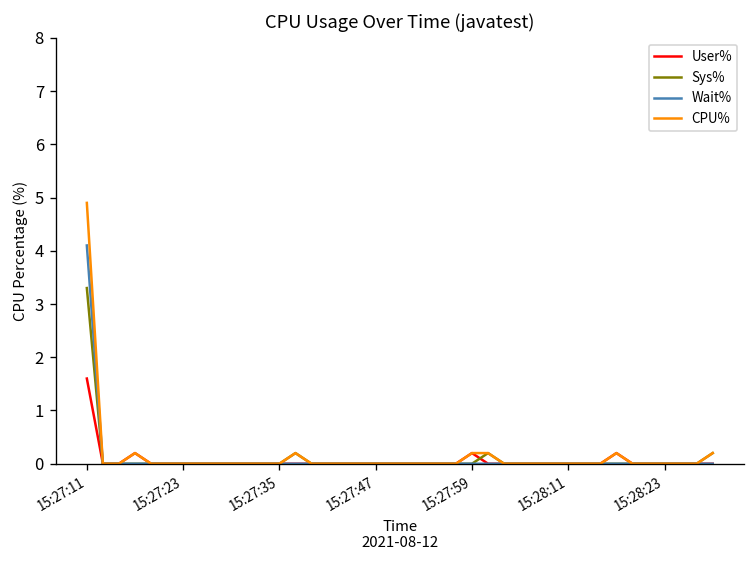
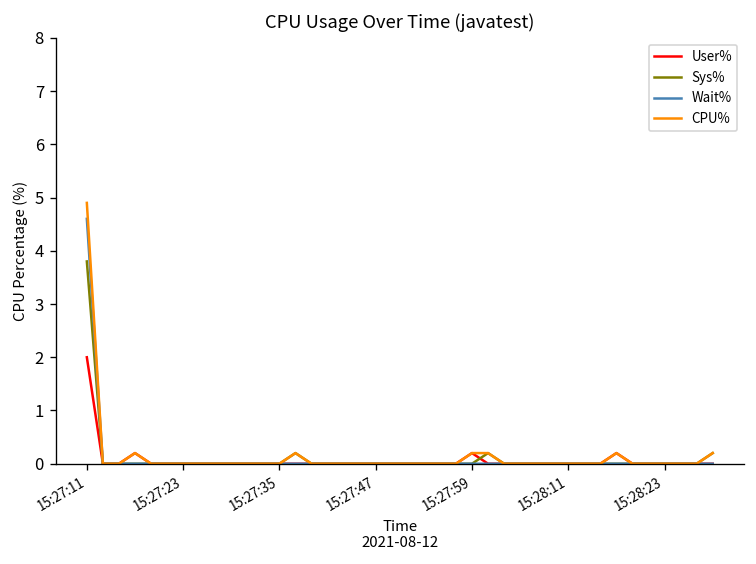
User%, 15:27:11: 1.6 -> 2.0
Sys%, 15:27:11: 3.3 -> 3.8
Wait%, 15:27:11: 4.1 -> 4.6
